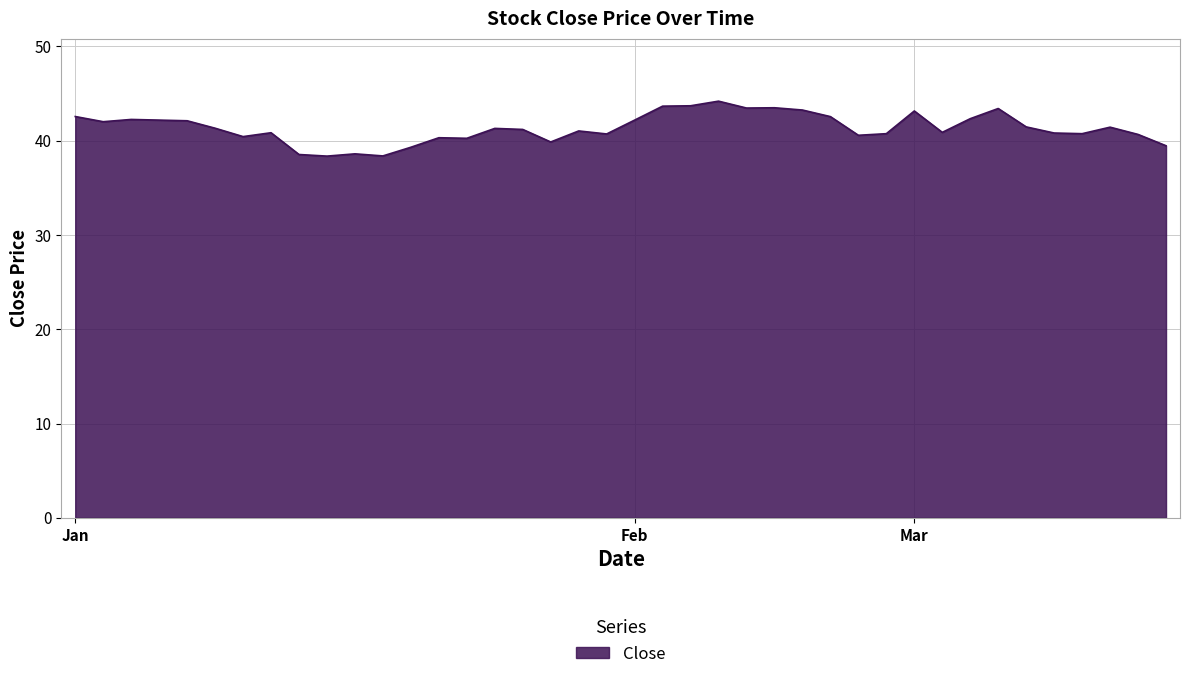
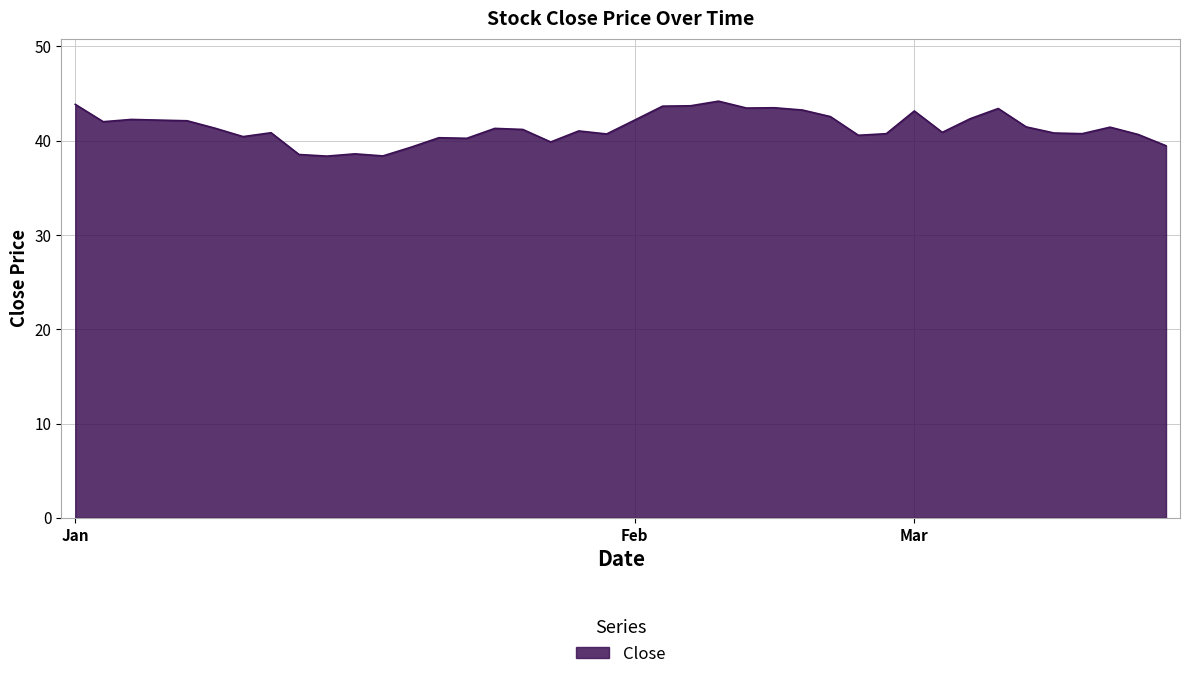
Jan: 43 -> 44
